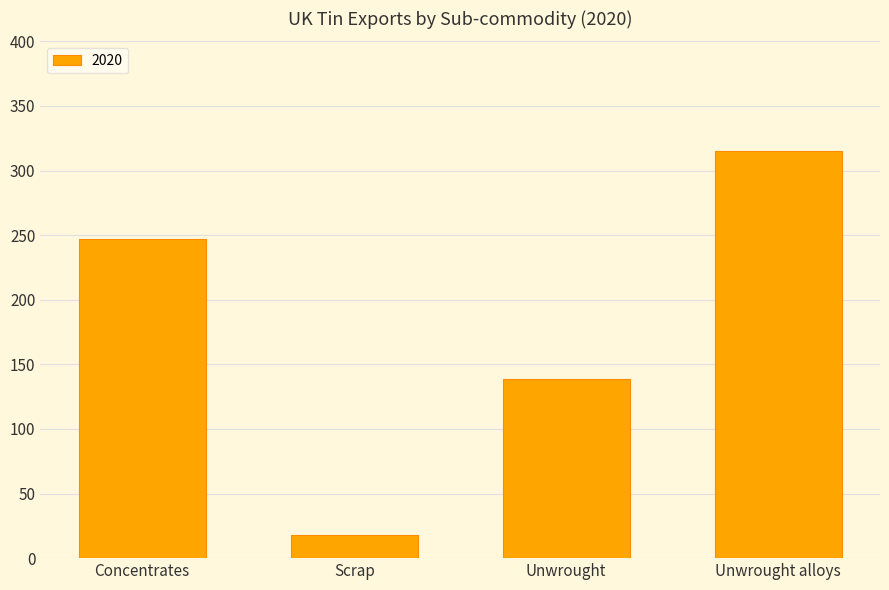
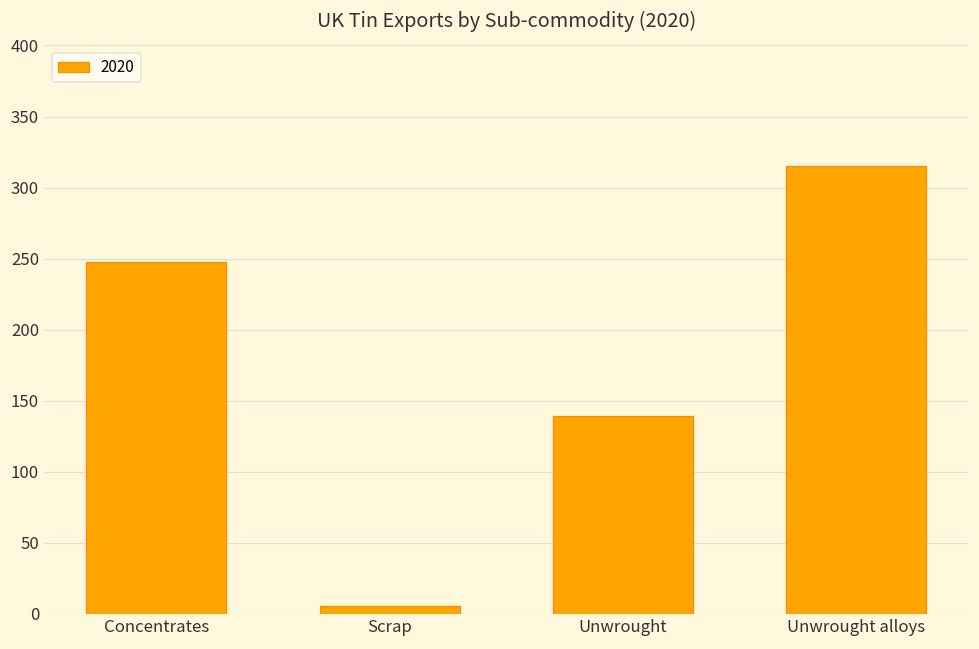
Scrap: 18 -> 5
